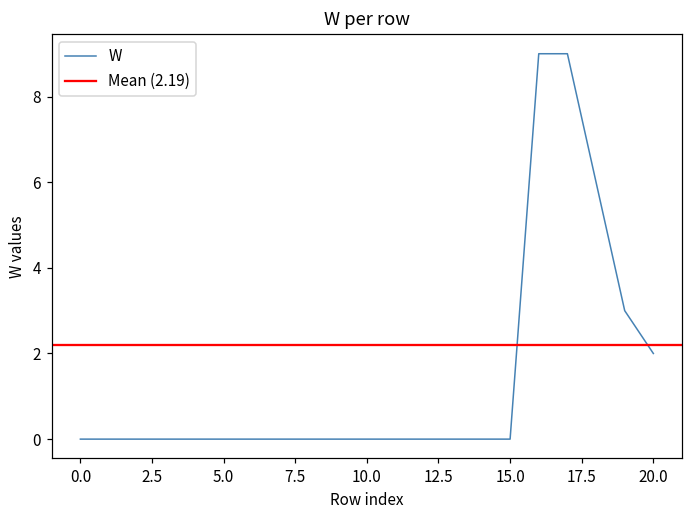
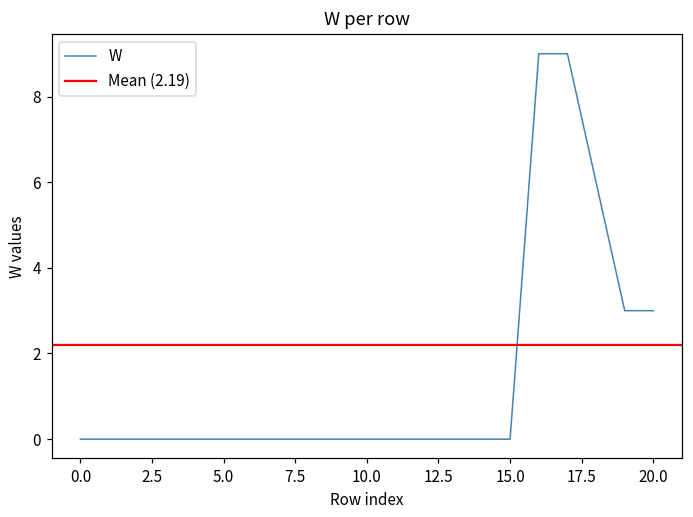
20.0: 2 -> 3
